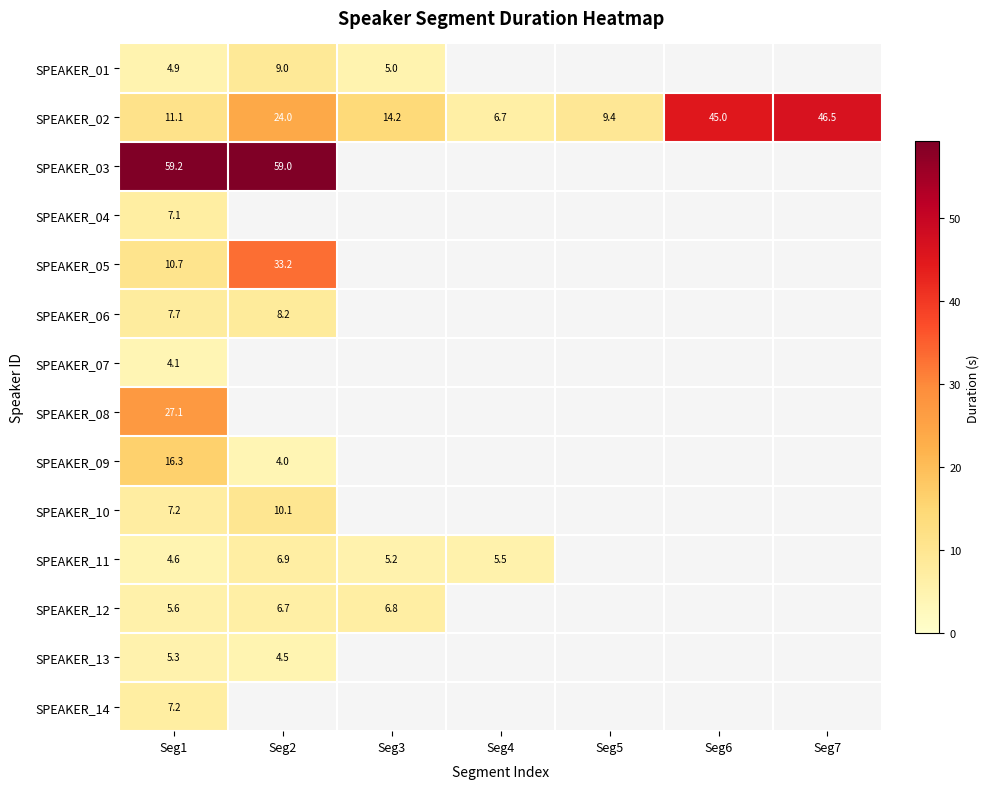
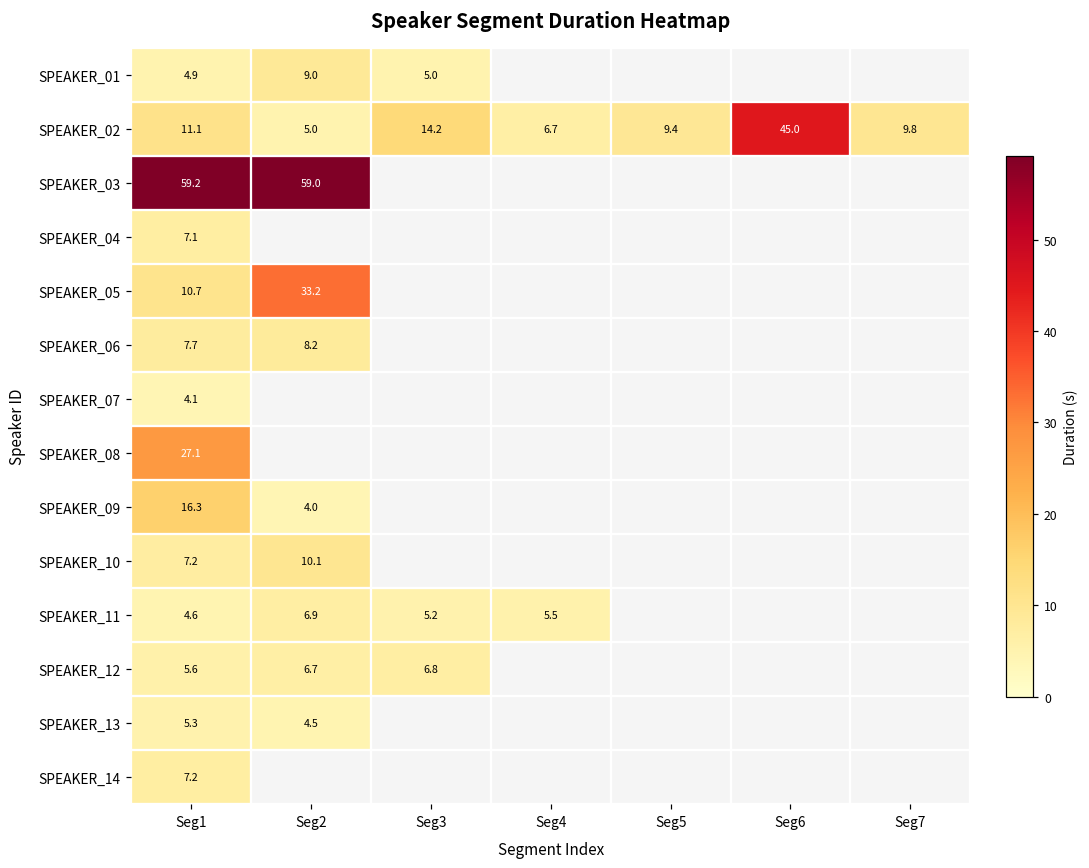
SPEAKER_02, Seg2: 24.0 -> 5.0
SPEAKER_02, Seg7: 46.5 -> 9.8
